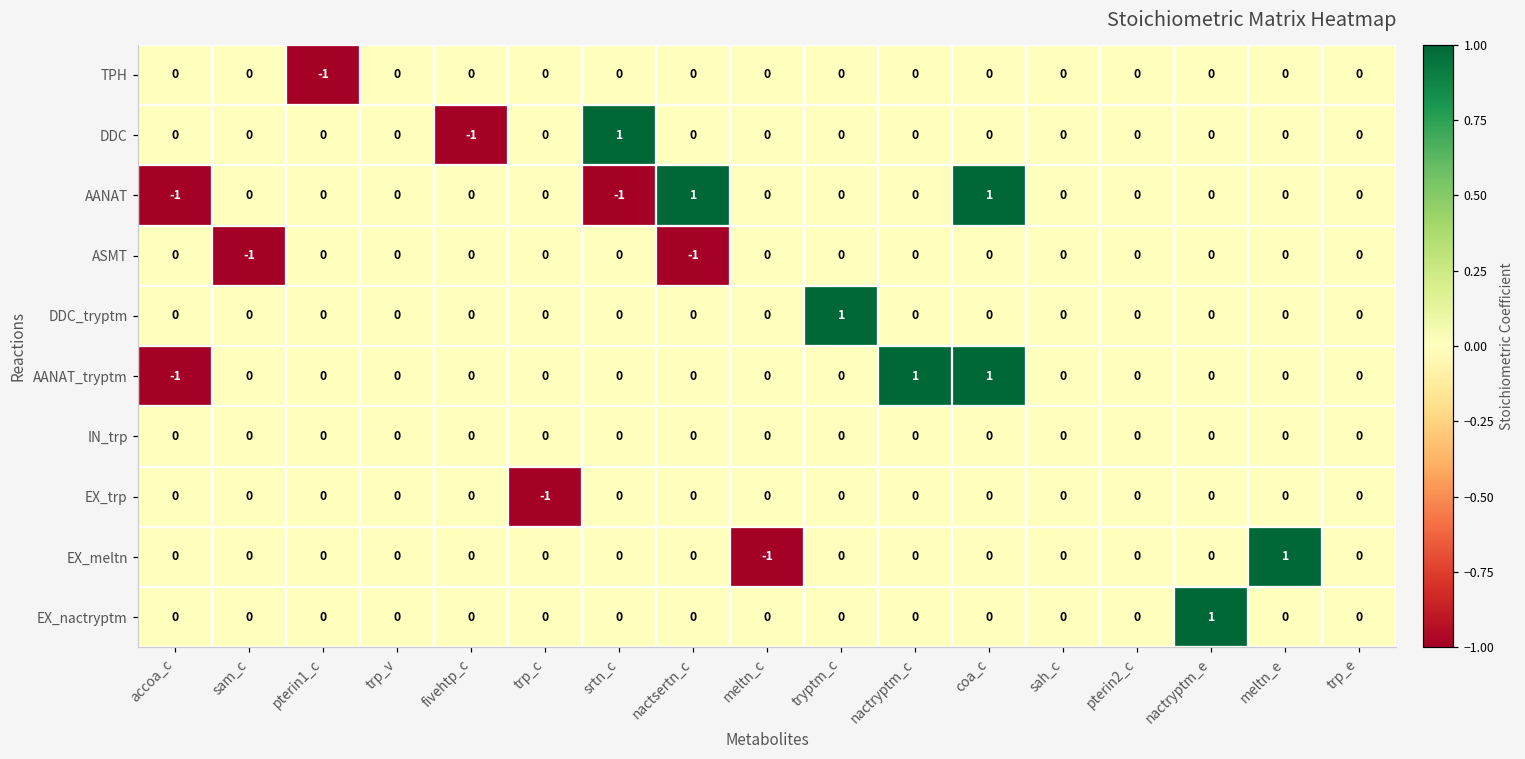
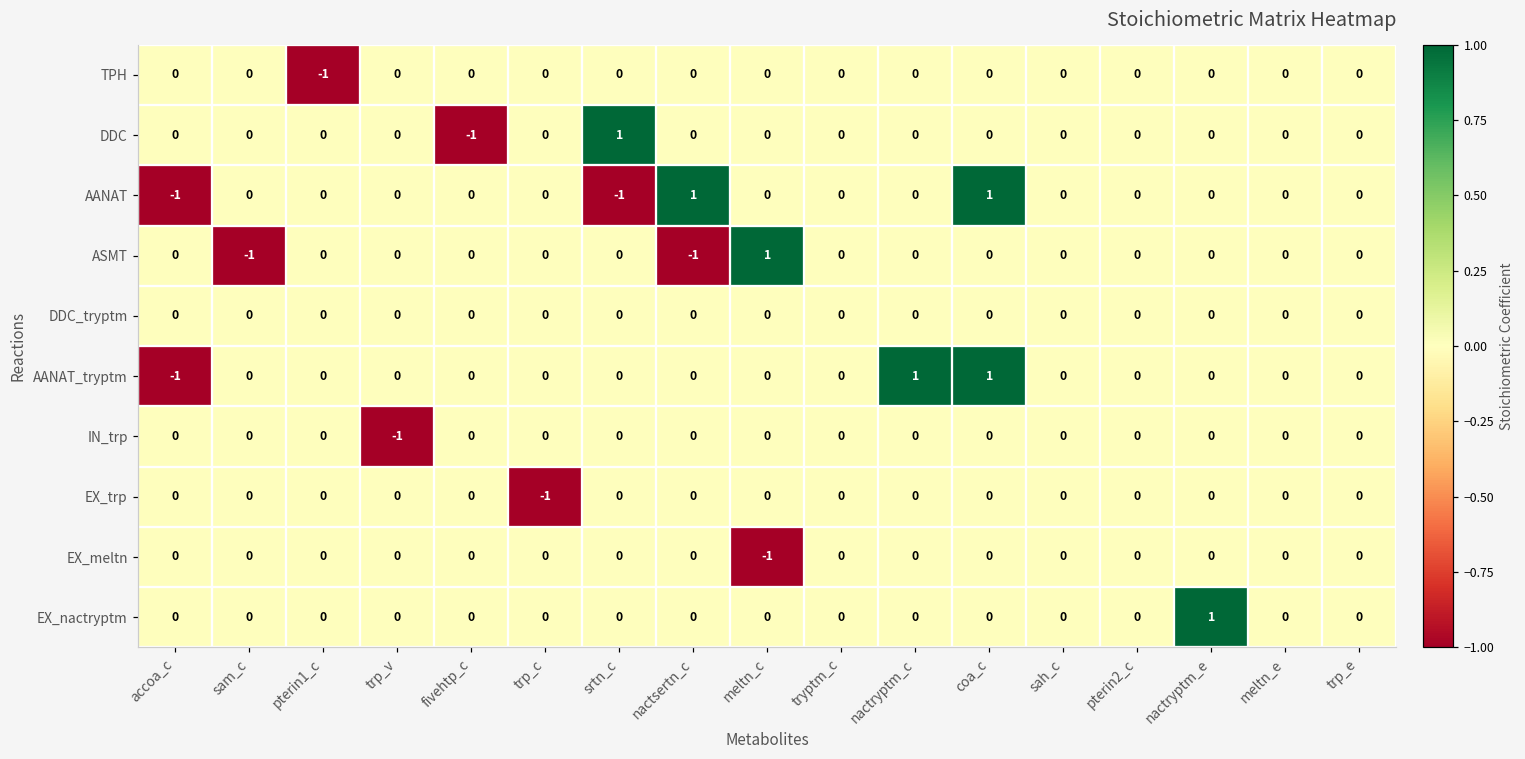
ASMT, meltn_c: 0 -> 1
DDC_tryptm, tryptm_c: 1 -> 0
IN_trp, trp_v: 0 -> -1
EX_meltn, meltn_e: 1 -> 0
